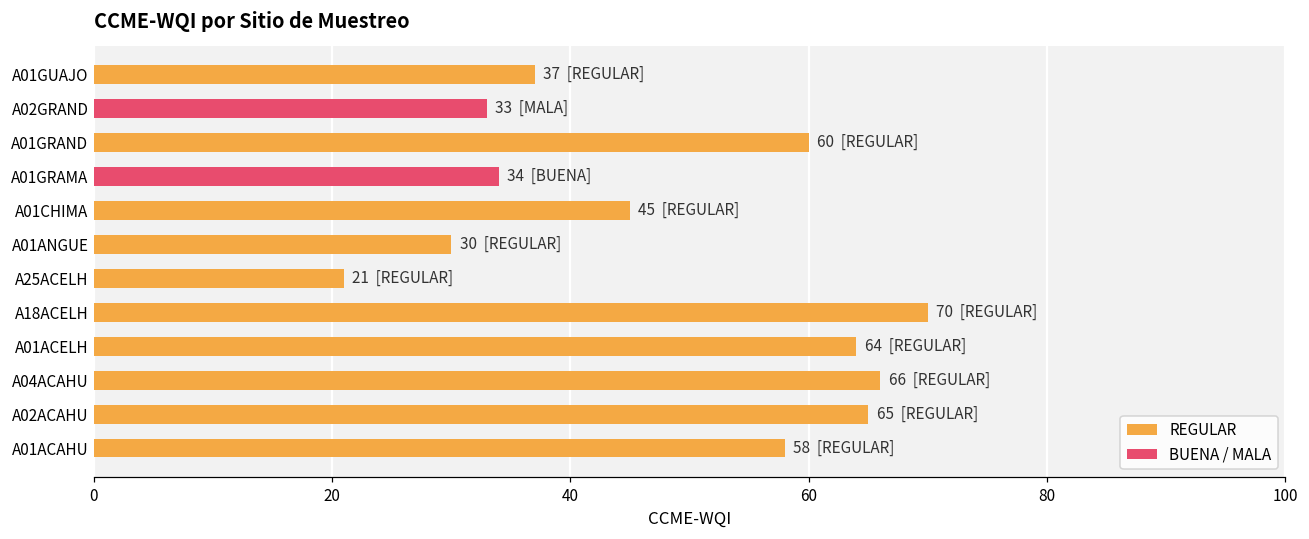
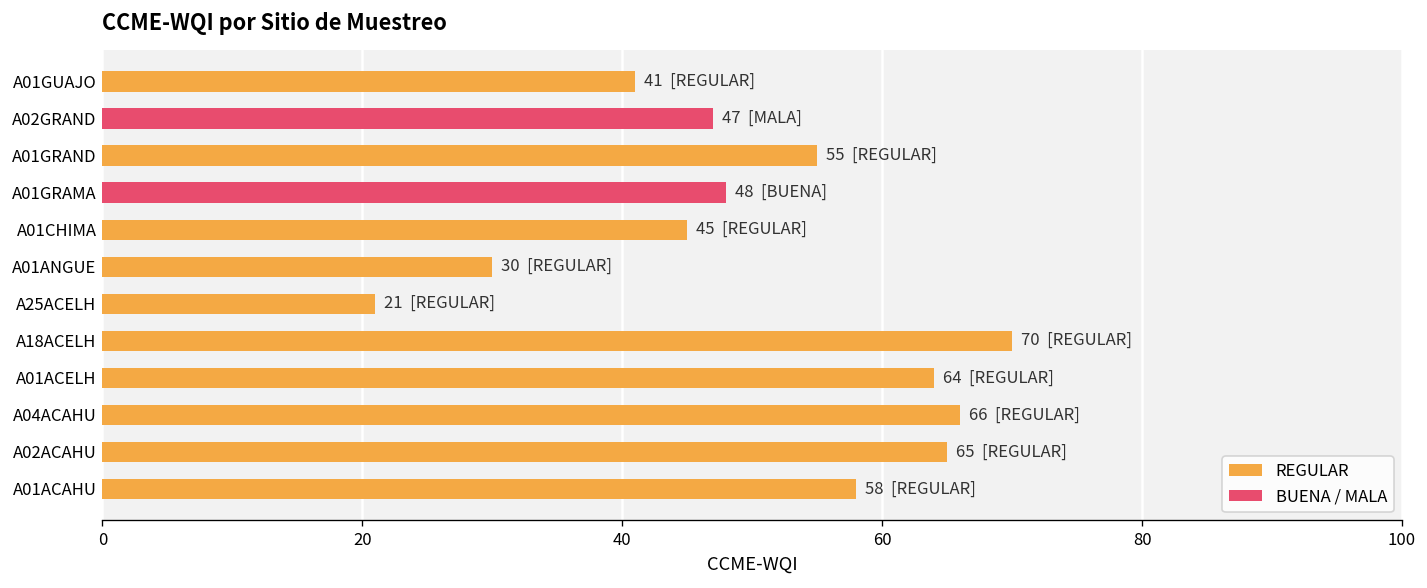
A01GUAJO: 37 -> 41
A02GRAND: 33 -> 47
A01GRAND: 60 -> 55
A01GRAMA: 34 -> 48
